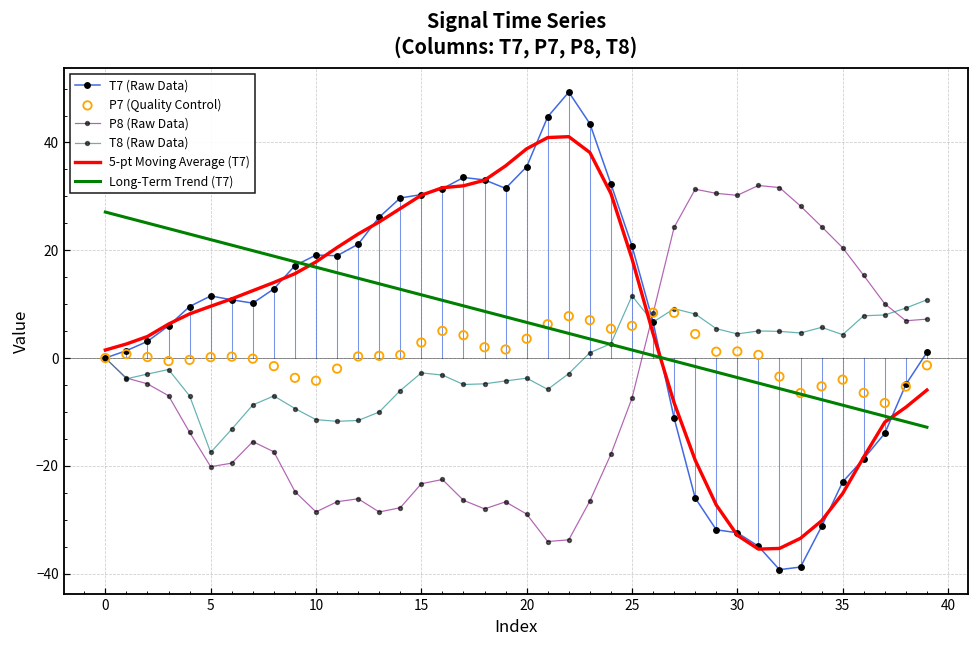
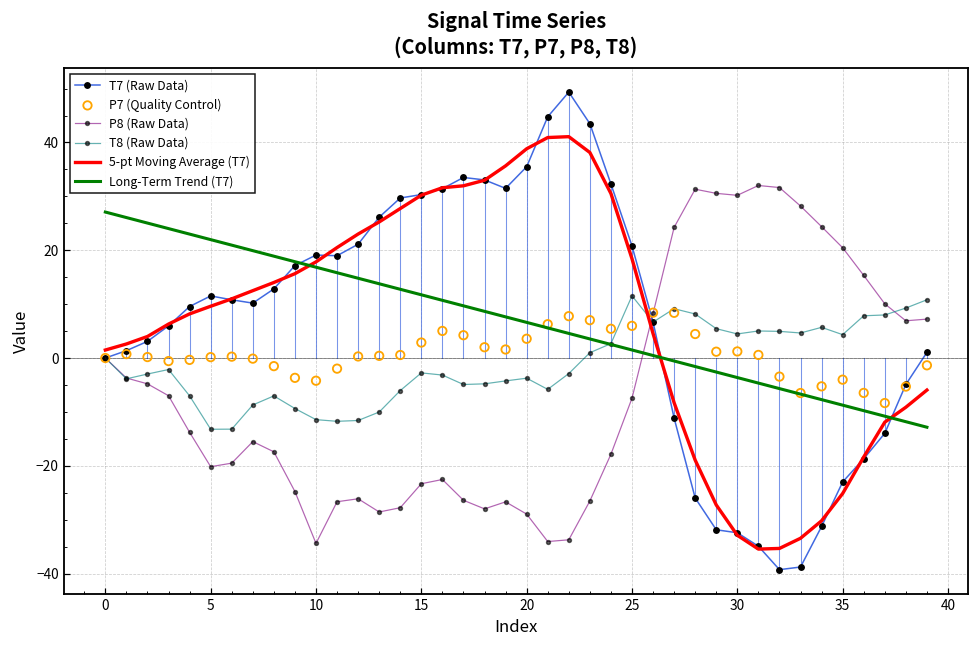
T8 (Raw Data), 5: -18 -> -13
P8 (Raw Data), 10: -29 -> -34
